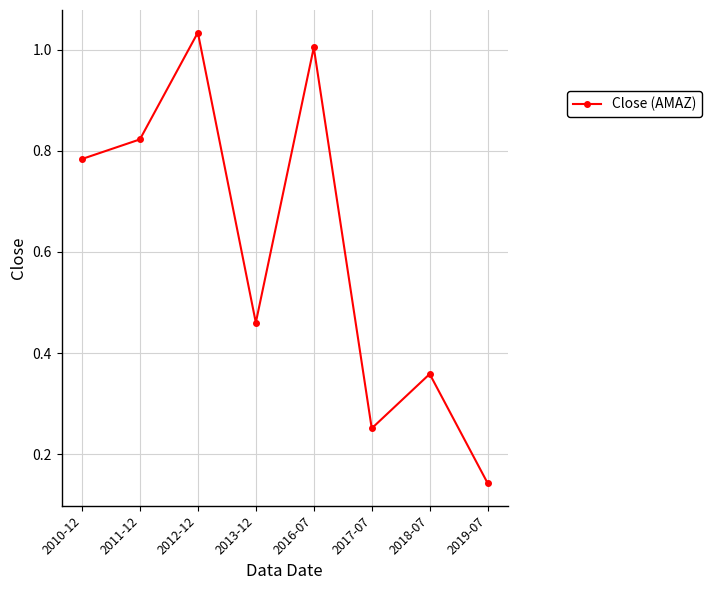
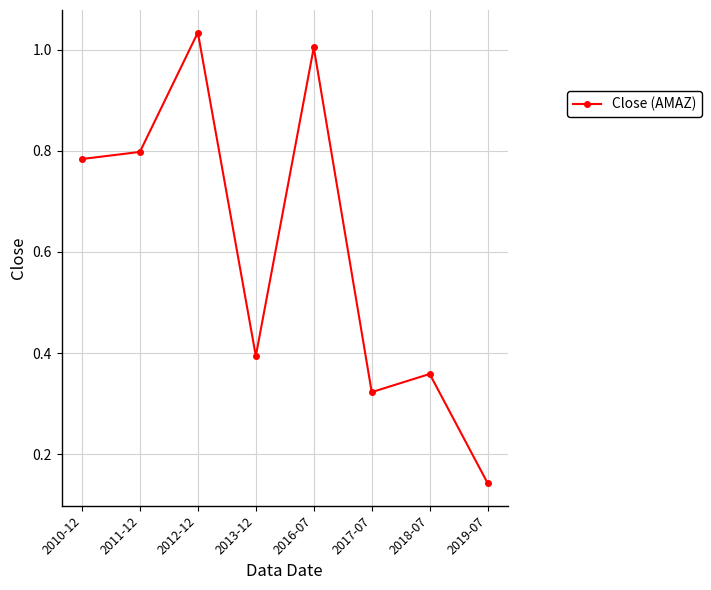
2011-12: 0.82 -> 0.80
2013-12: 0.46 -> 0.39
2017-07: 0.25 -> 0.32
